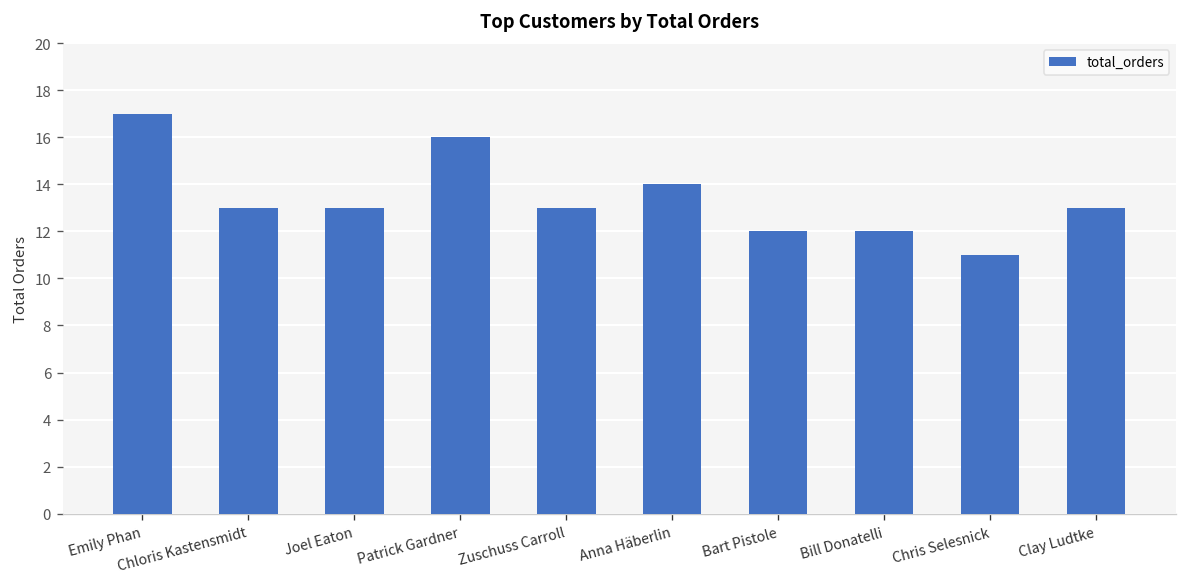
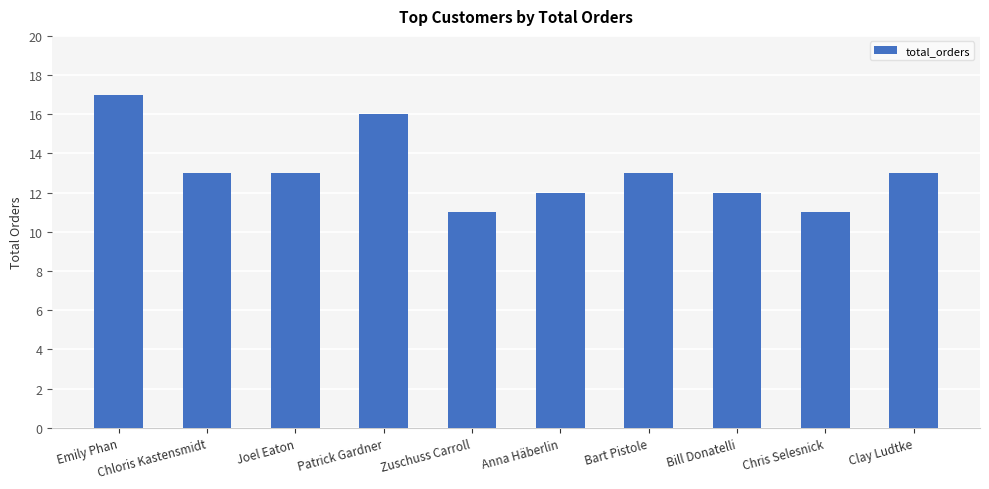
Zuschuss Carroll: 13 -> 11
Anna Häberlin: 14 -> 12
Bart Pistole: 12 -> 13
